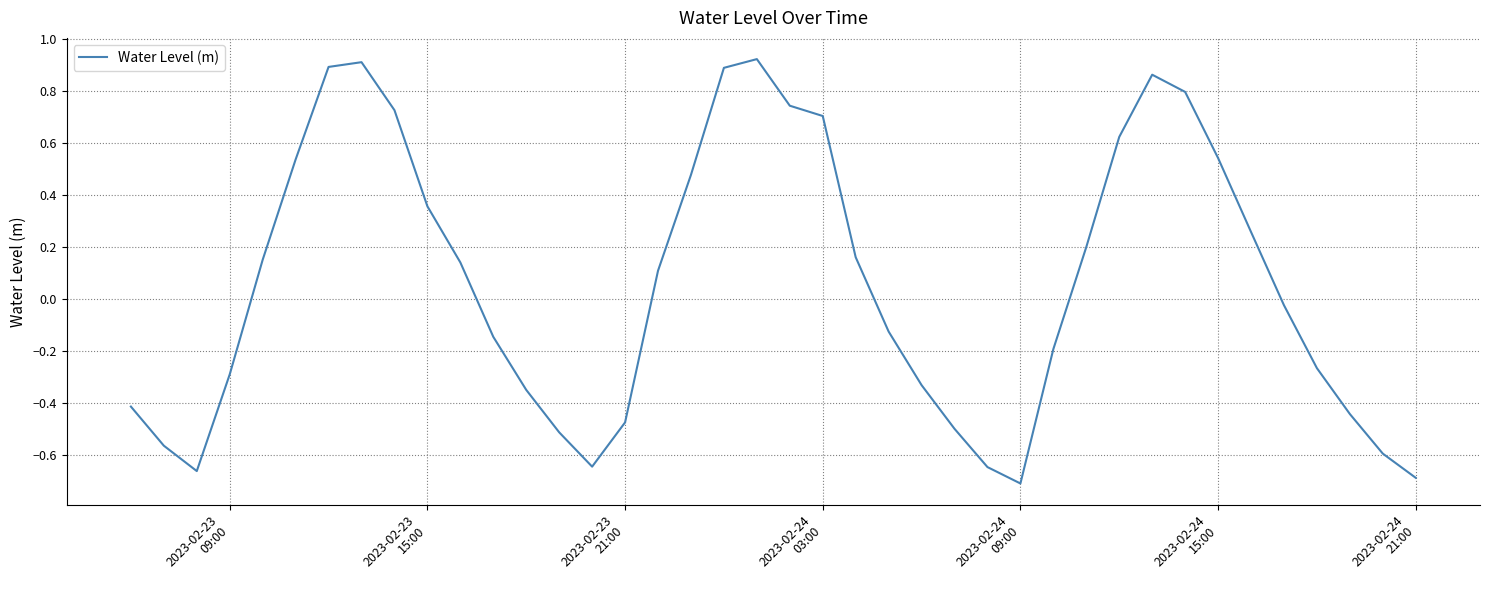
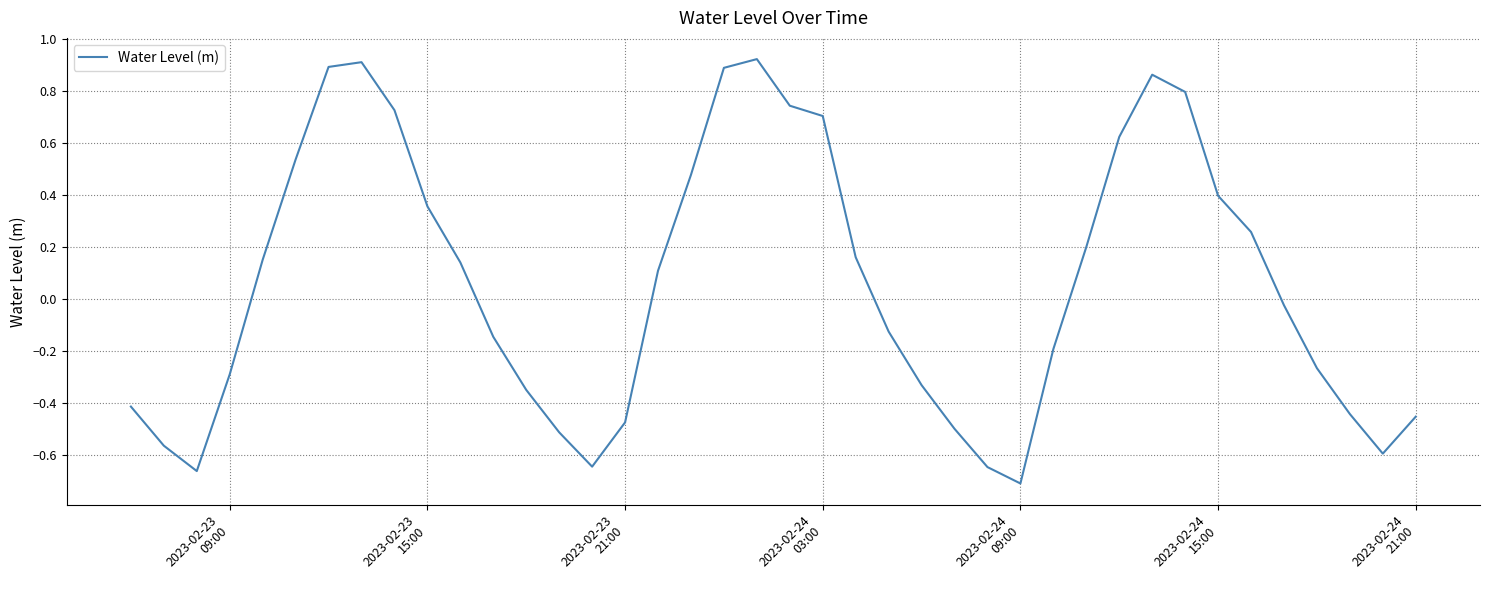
2023-02-24 15:00: 0.54 -> 0.40
2023-02-24 21:00: -0.69 -> -0.45
